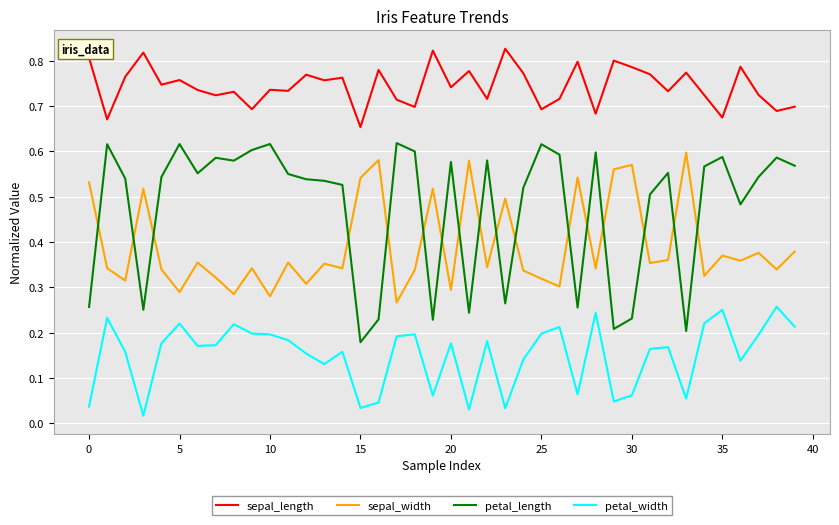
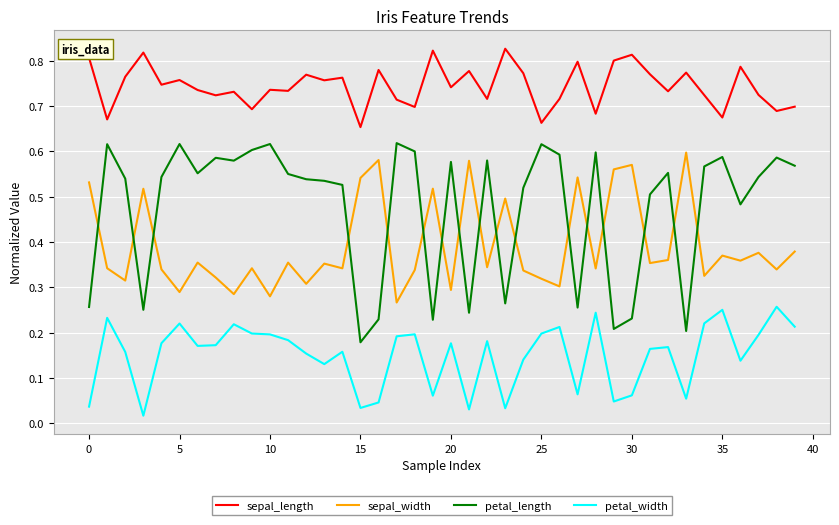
sepal_length, 25: 0.69 -> 0.66
sepal_length, 30: 0.79 -> 0.81
